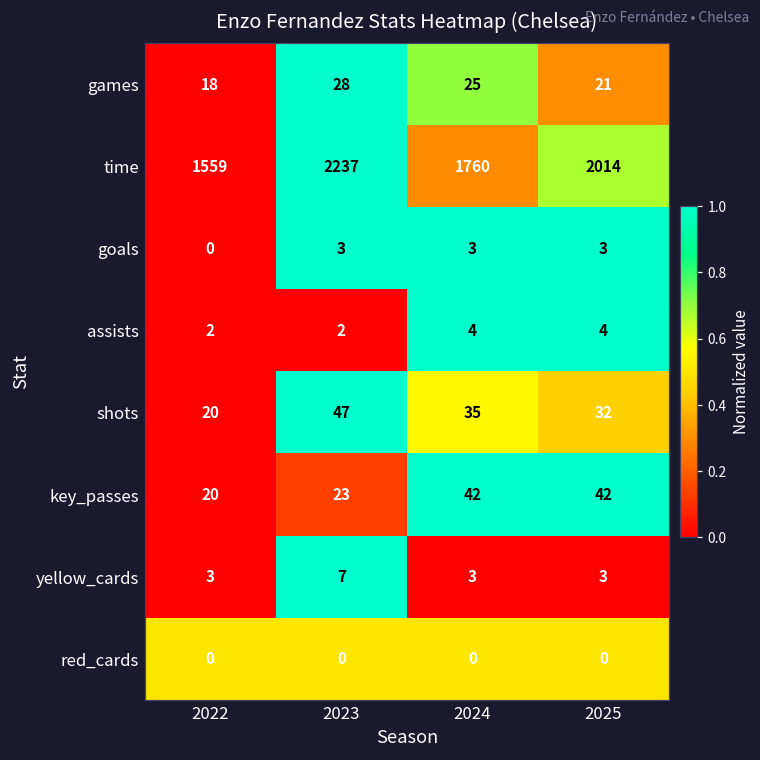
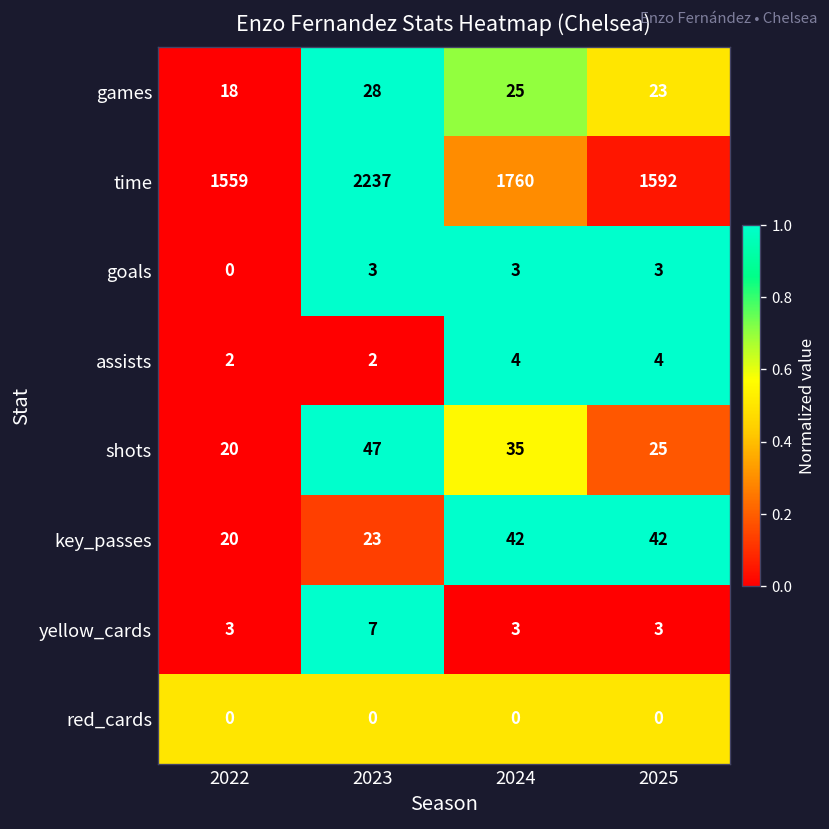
games, 2025: 21 -> 23
time, 2025: 2014 -> 1592
shots, 2025: 32 -> 25
